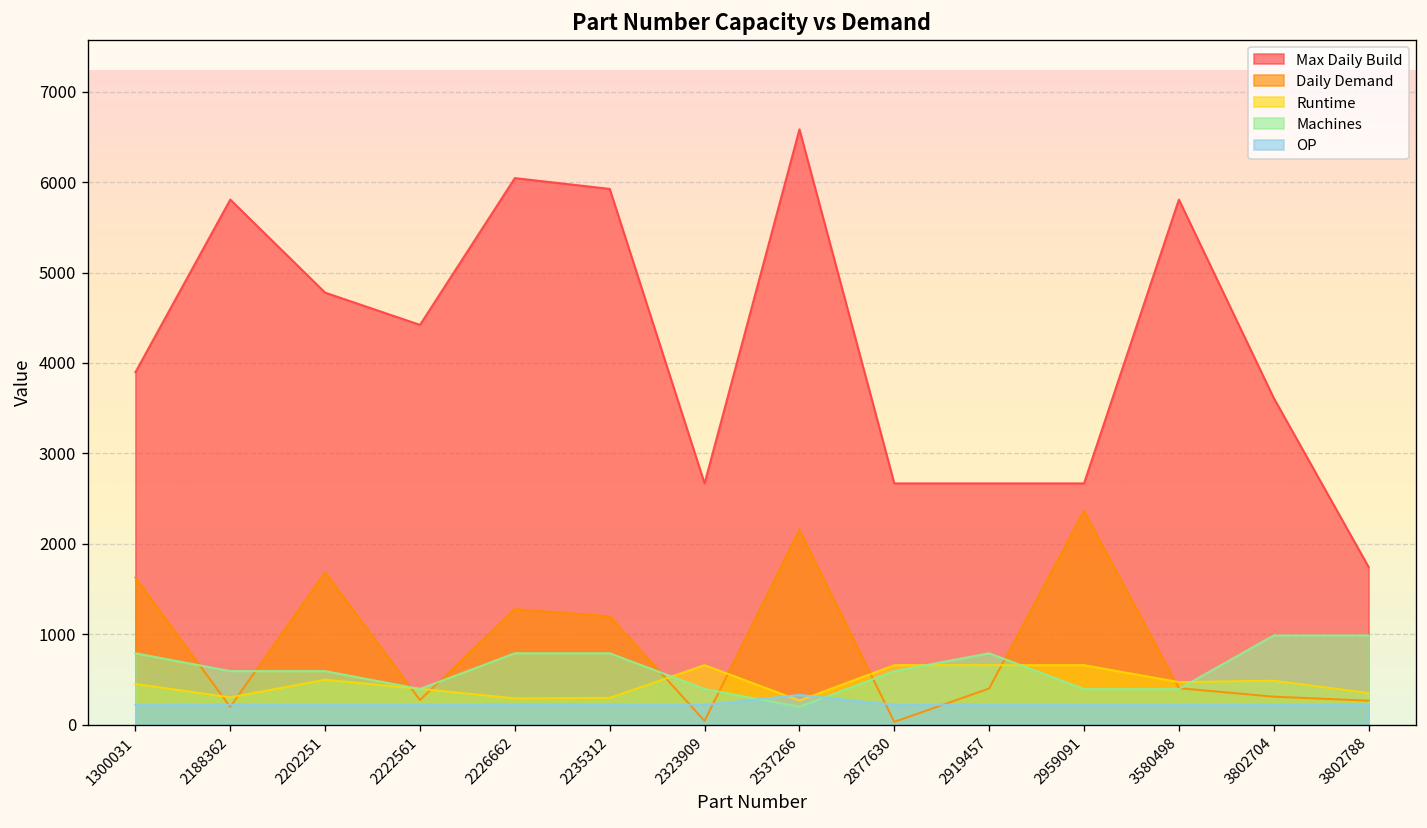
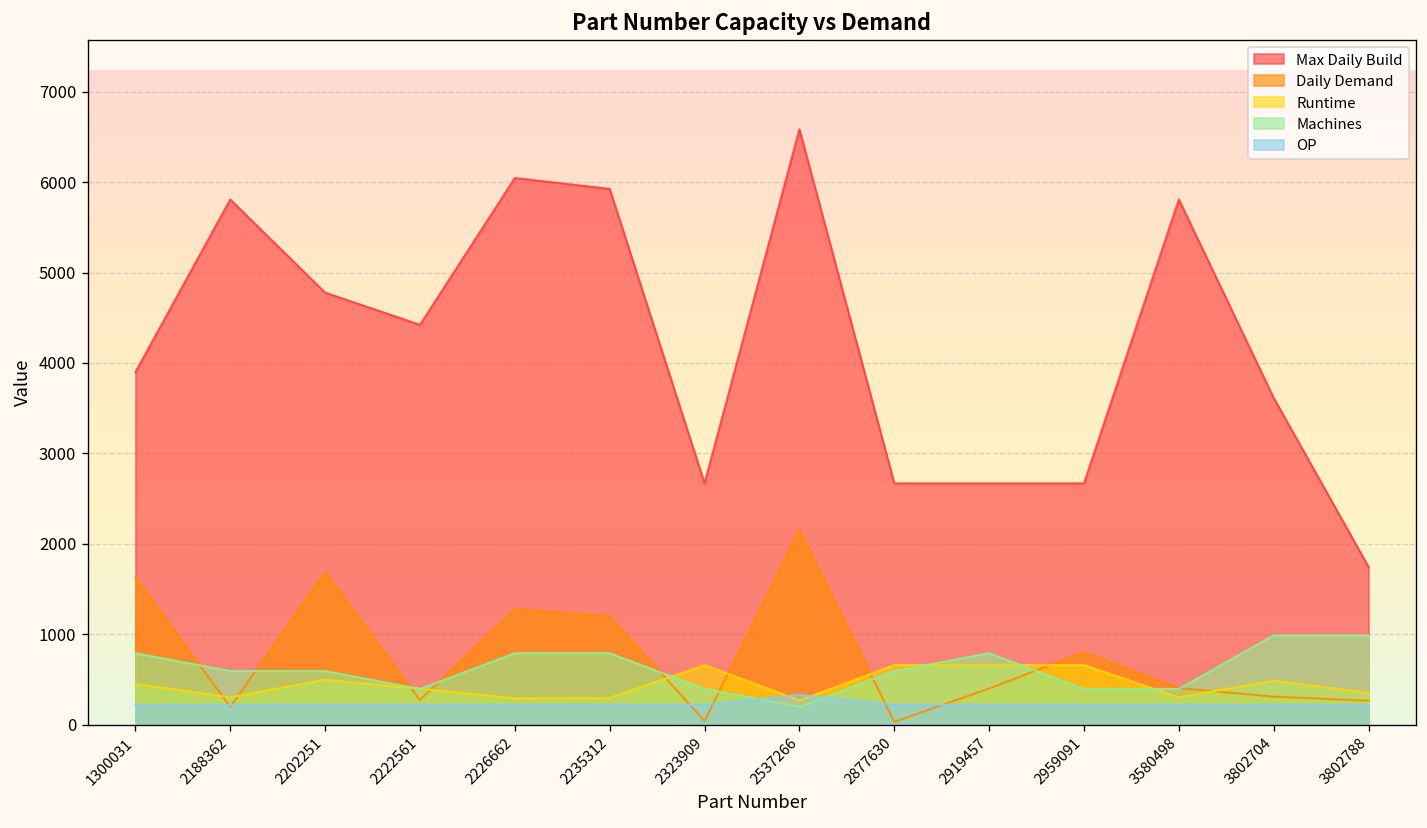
Daily Demand, 2959091: 2400 -> 800
Runtime, 3580498: 500 -> 300
